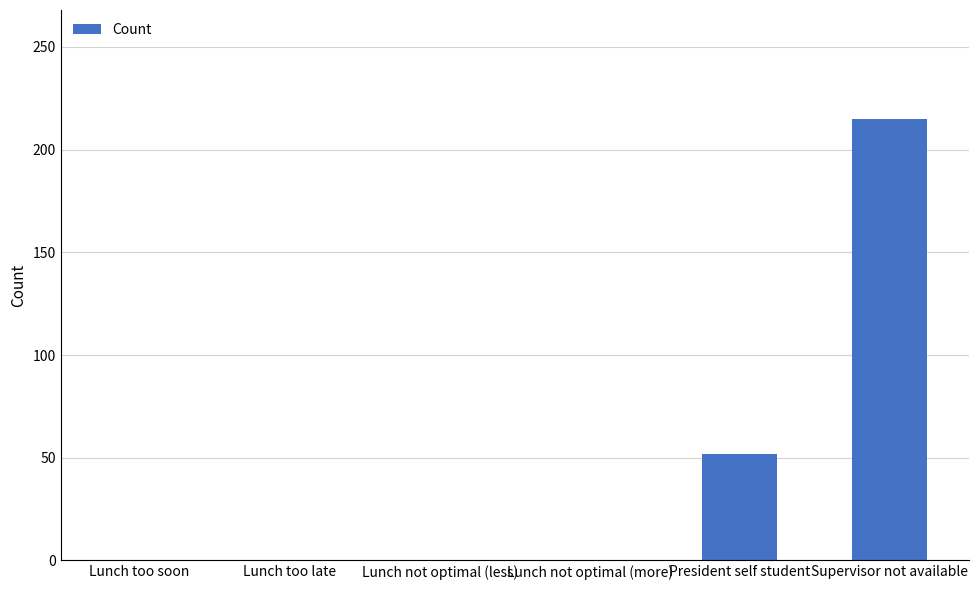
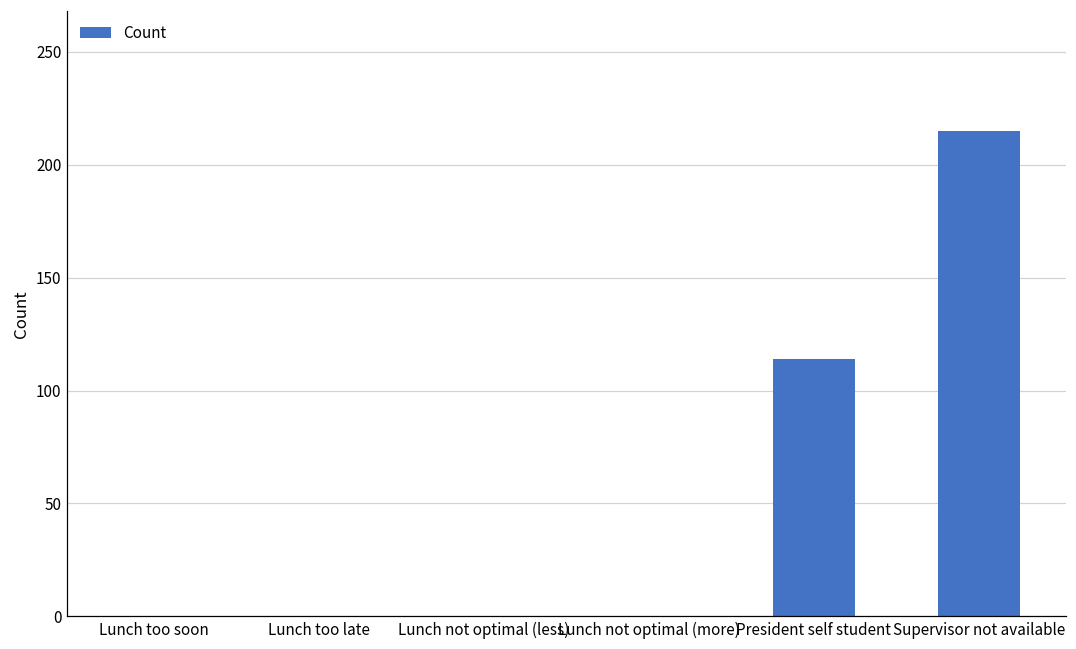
President self student: 52 -> 114
